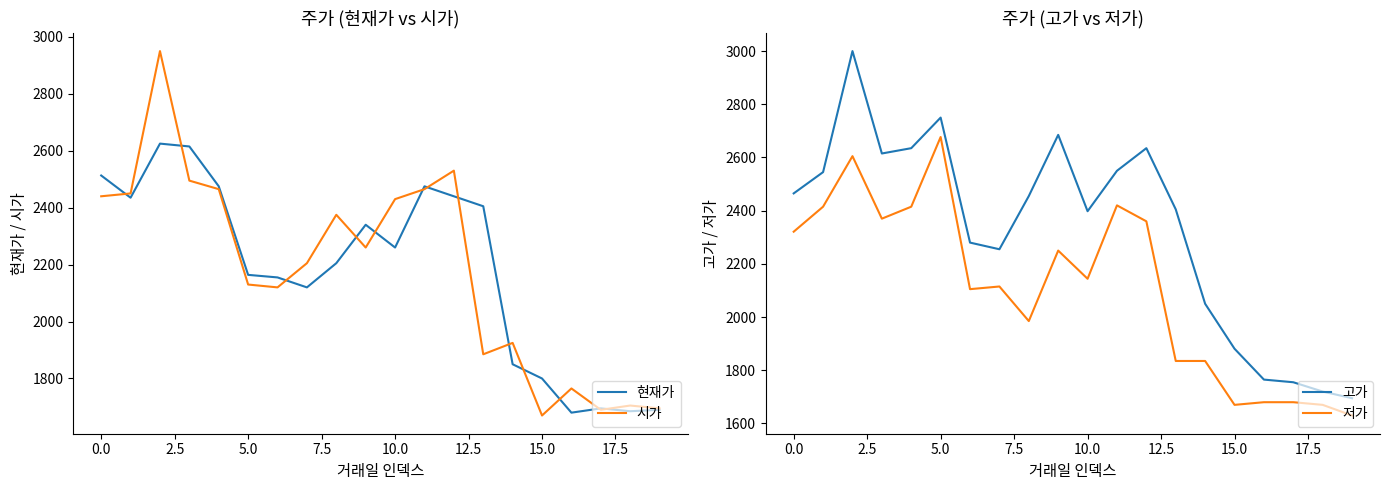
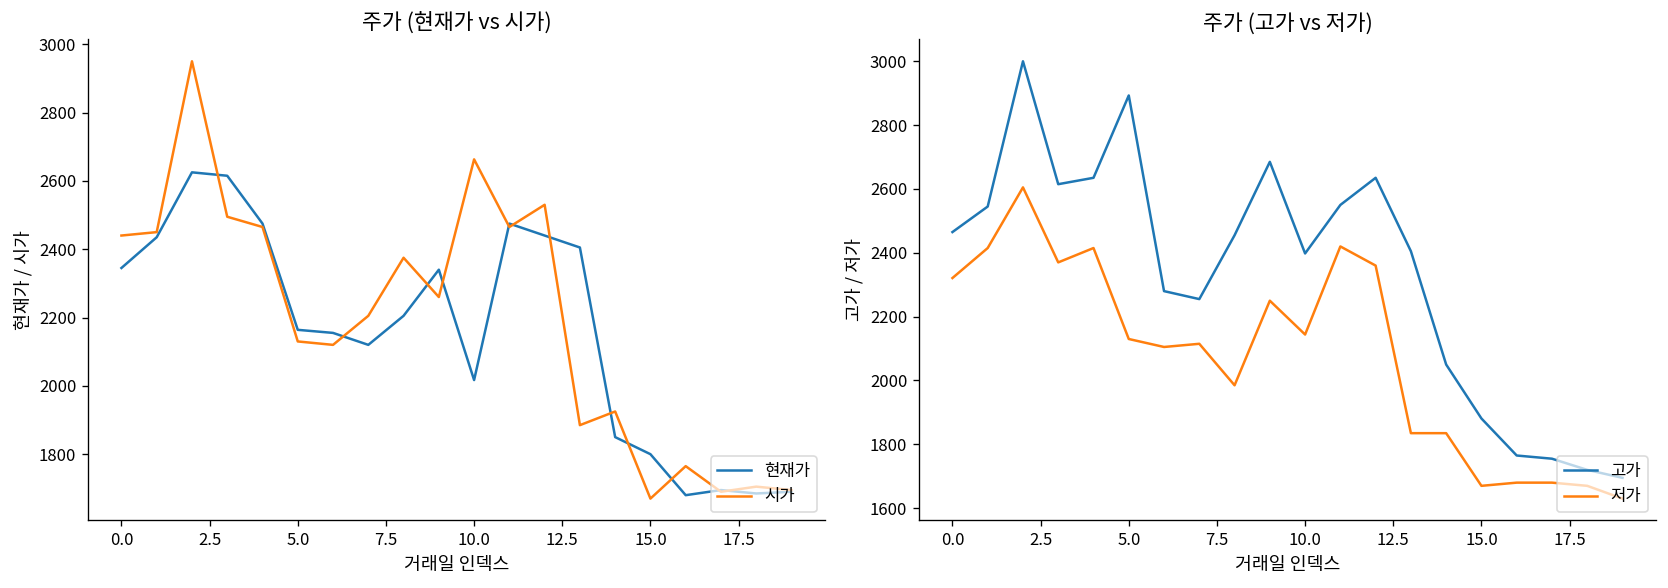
주가 (현재가 vs 시가), 현재가, 0.0: 2510 -> 2350
주가 (현재가 vs 시가), 현재가, 10.0: 2260 -> 2020
주가 (현재가 vs 시가), 시가, 10.0: 2430 -> 2660
주가 (고가 vs 저가), 고가, 5.0: 2750 -> 2890
주가 (고가 vs 저가), 저가, 5.0: 2680 -> 2130
